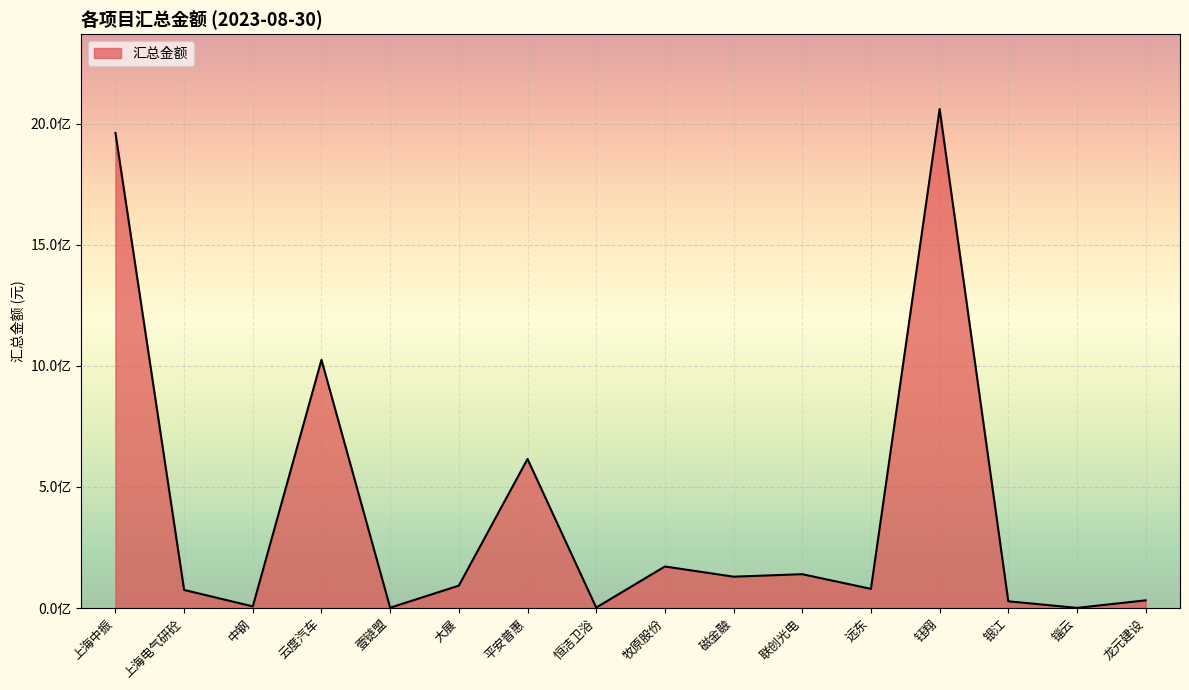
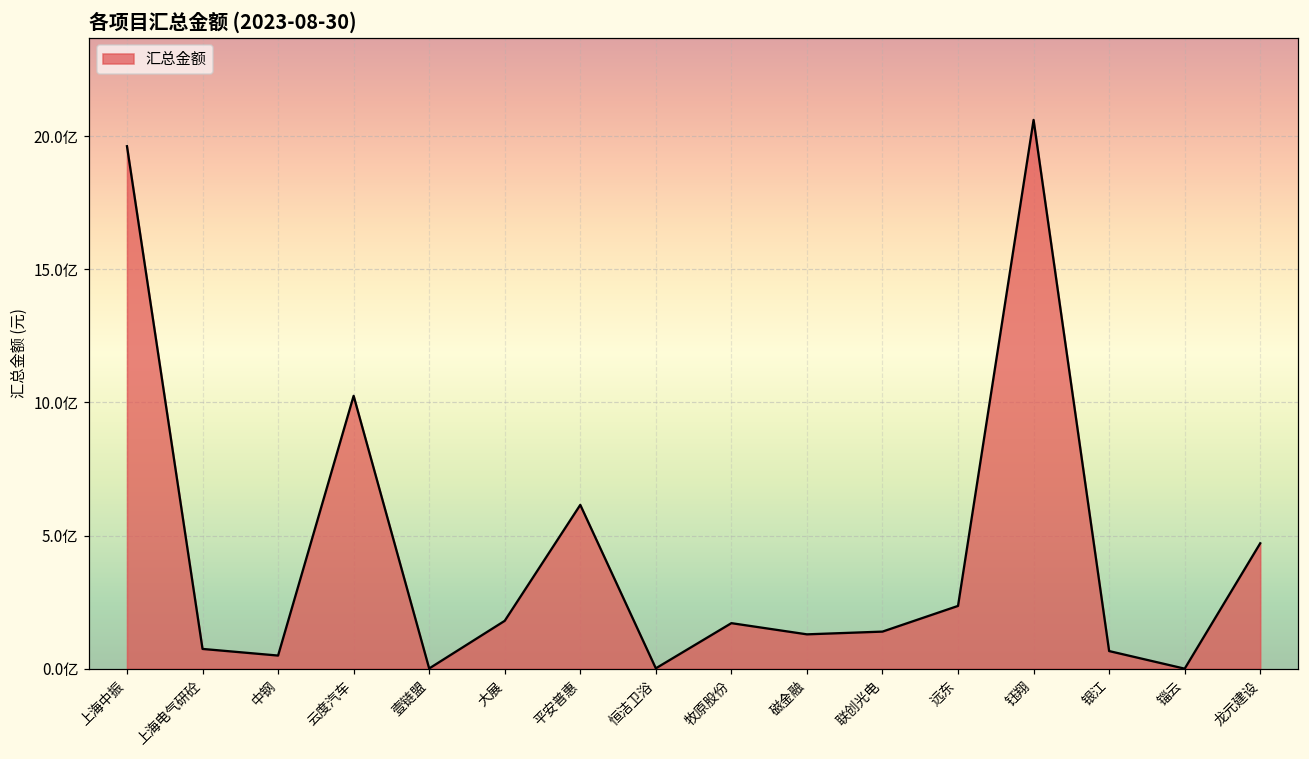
中钢: 0.1亿 -> 0.5亿
大展: 0.9亿 -> 1.8亿
远东: 0.8亿 -> 2.4亿
银江: 0.3亿 -> 0.7亿
龙元建设: 0.3亿 -> 4.7亿
